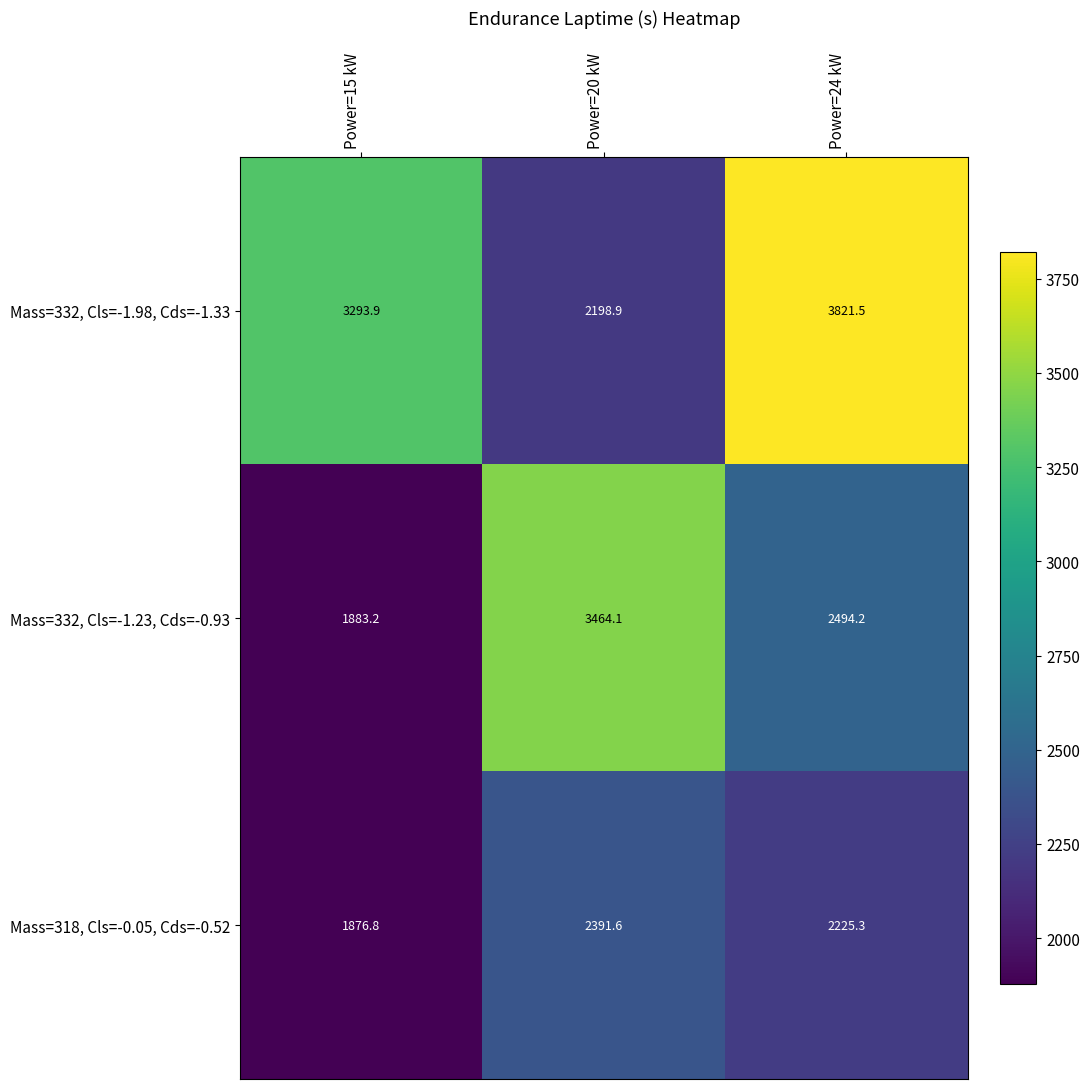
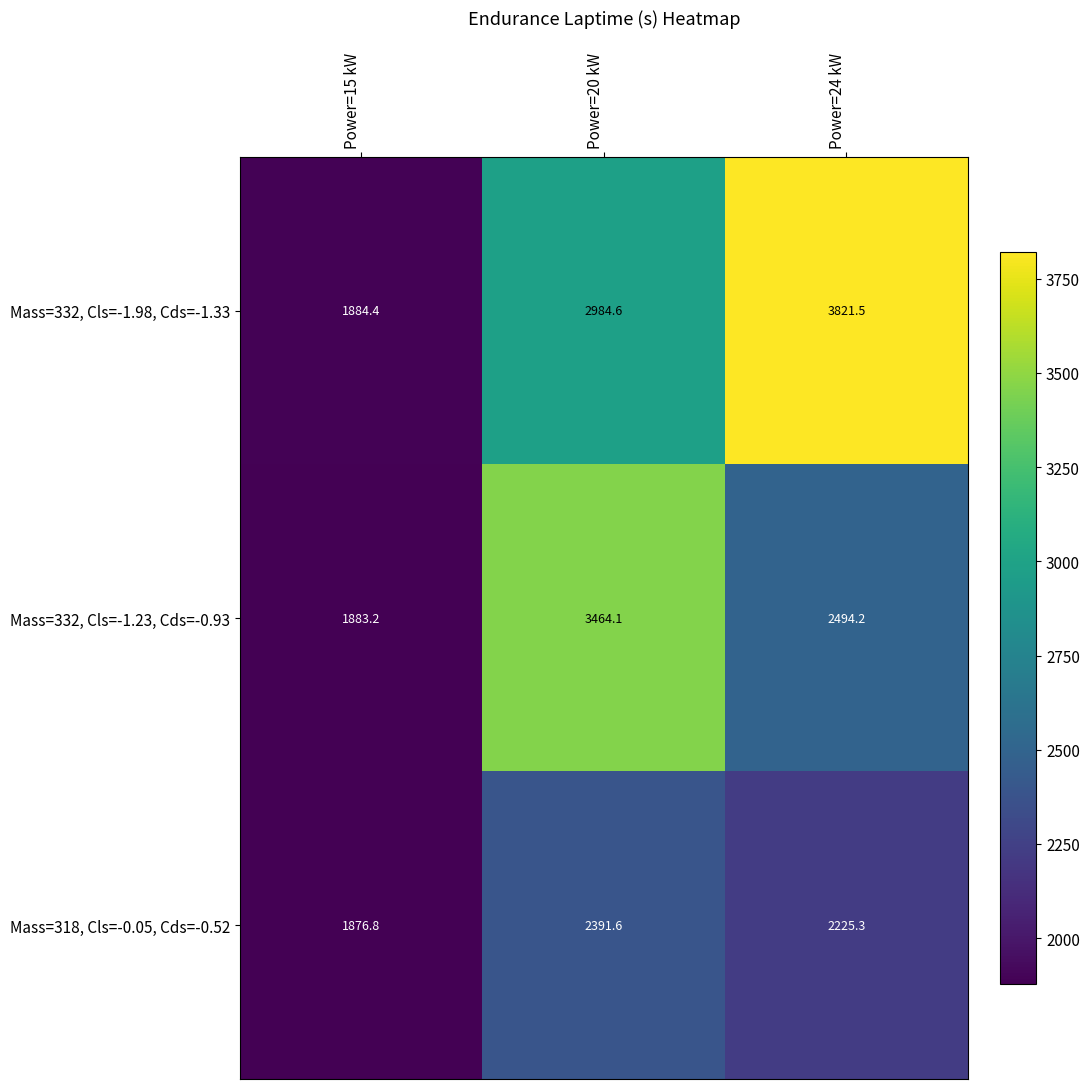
Mass=332, Cls=-1.98, Cds=-1.33, Power=15 kW: 3293.9 -> 1884.4
Mass=332, Cls=-1.98, Cds=-1.33, Power=20 kW: 2198.9 -> 2984.6
